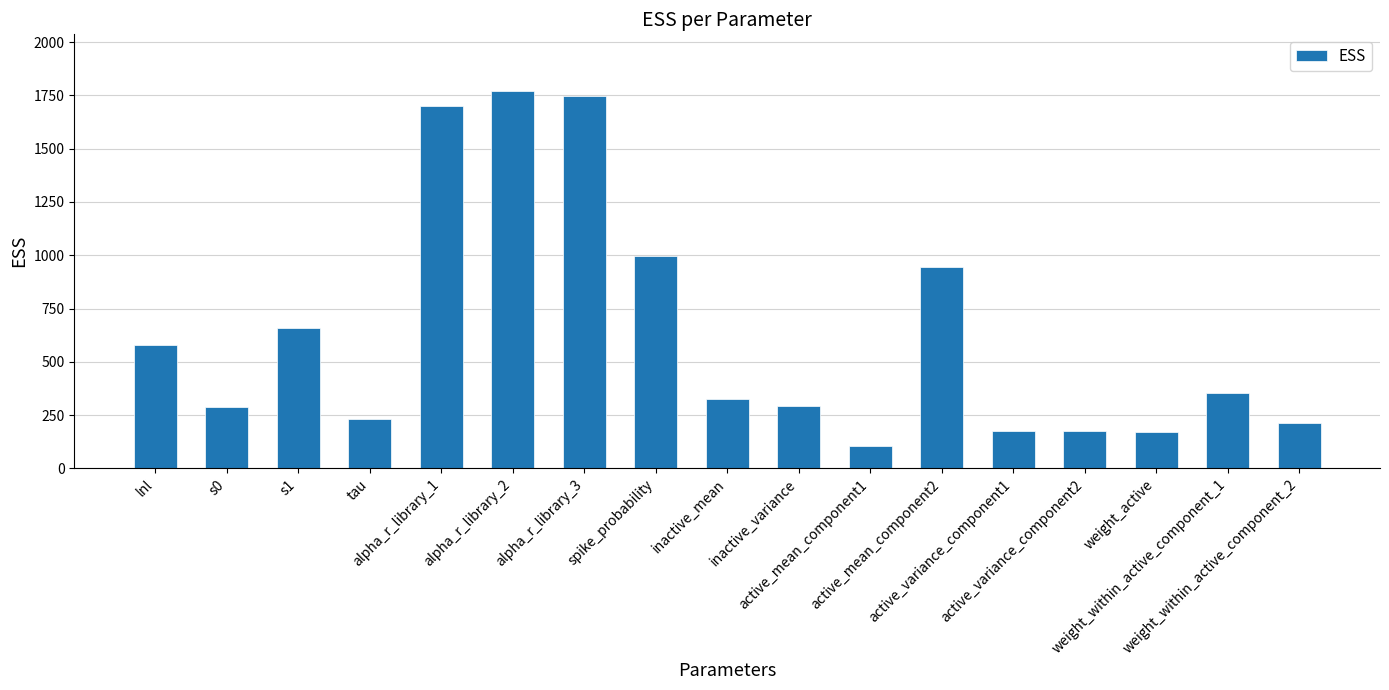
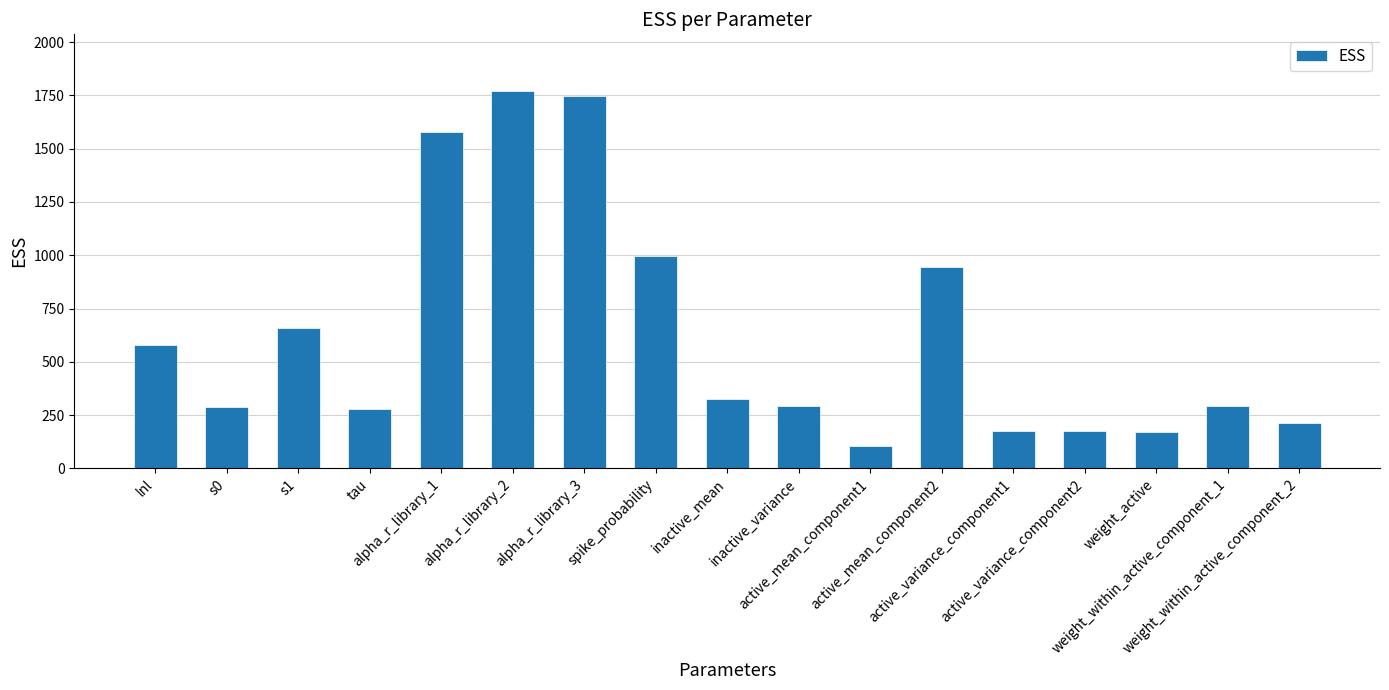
tau: 230 -> 280
alpha_r_library_1: 1700 -> 1580
weight_within_active_component_1: 350 -> 290
